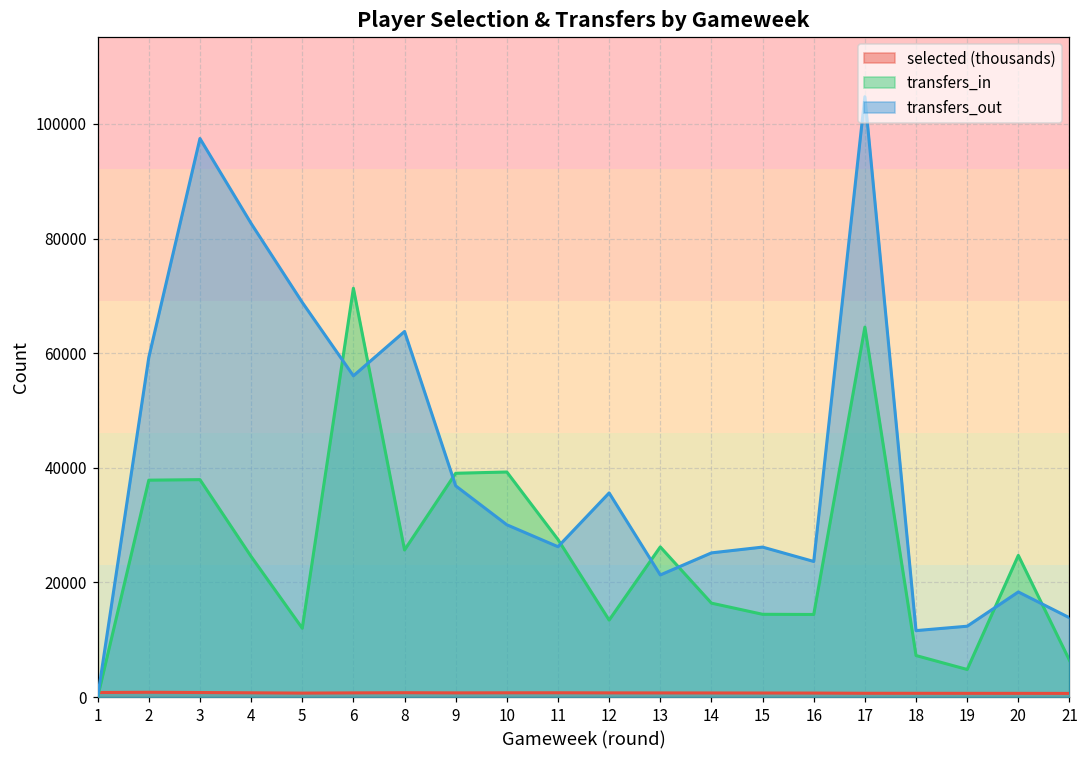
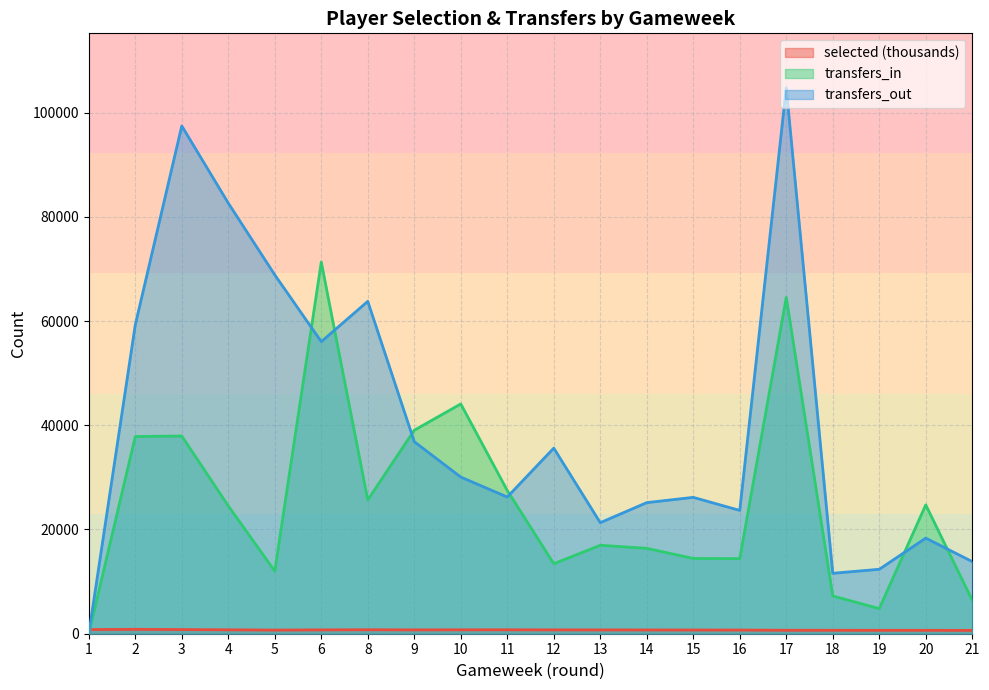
transfers_in, 10: 39000 -> 44000
transfers_in, 13: 26000 -> 17000
